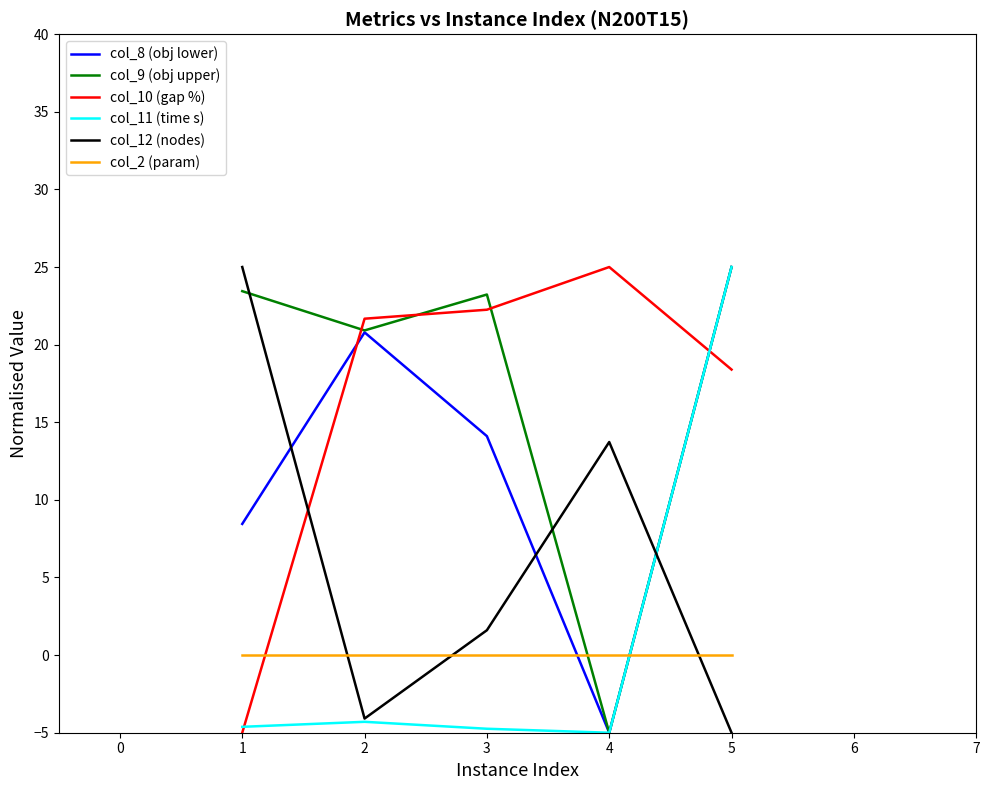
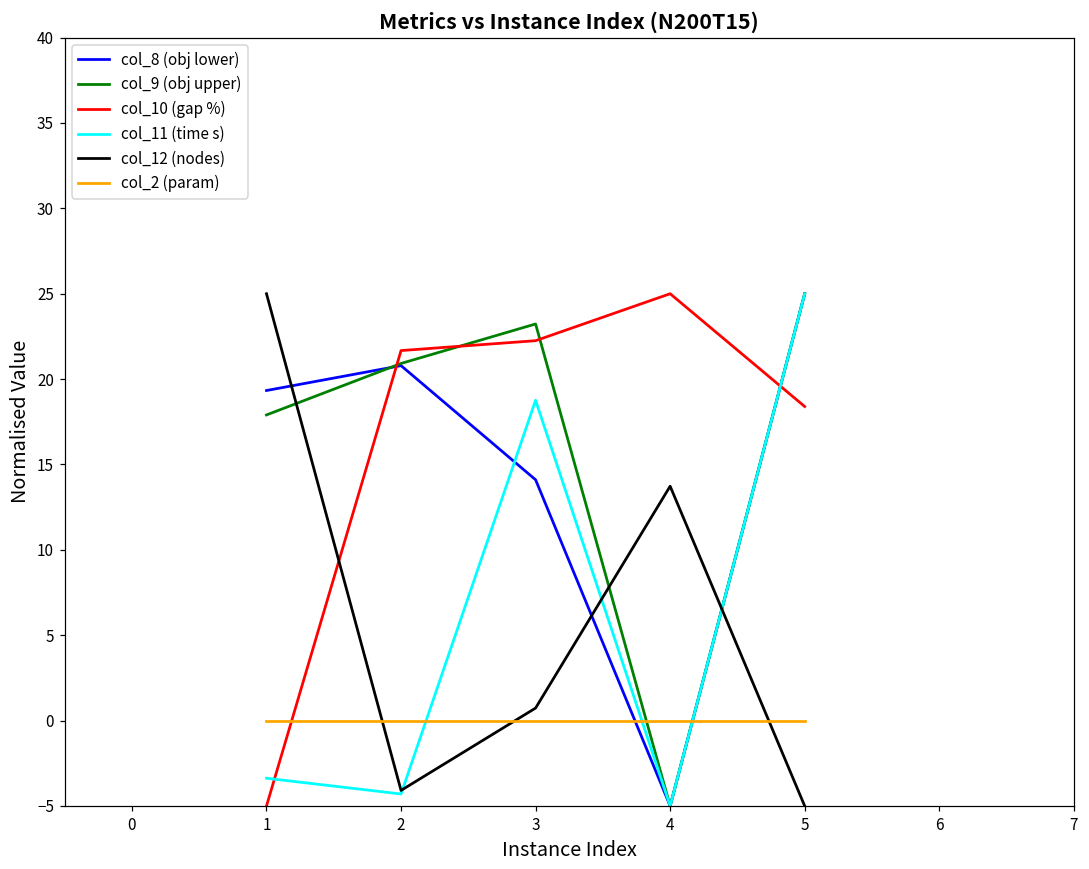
col_8 (obj lower), 1: 8.5 -> 19.3
col_9 (obj upper), 1: 23.4 -> 17.9
col_11 (time s), 1: -4.6 -> -3.4
col_11 (time s), 3: -4.7 -> 18.8
col_12 (nodes), 3: 1.6 -> 0.7
